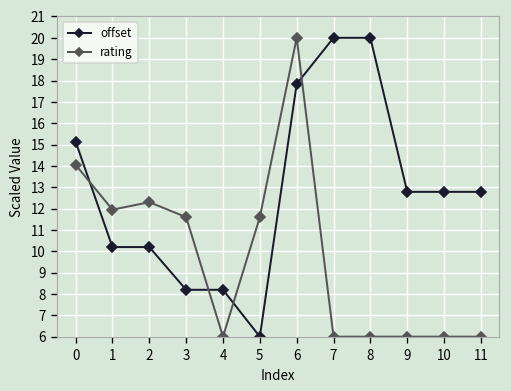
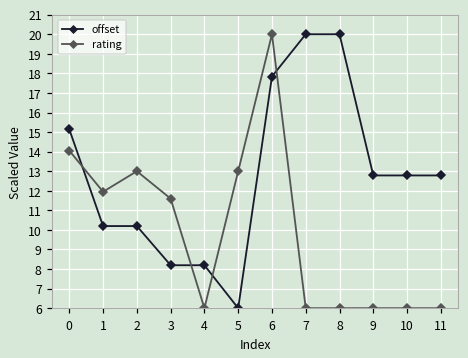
rating, 2: 12.3 -> 13.0
rating, 5: 11.6 -> 13.0
